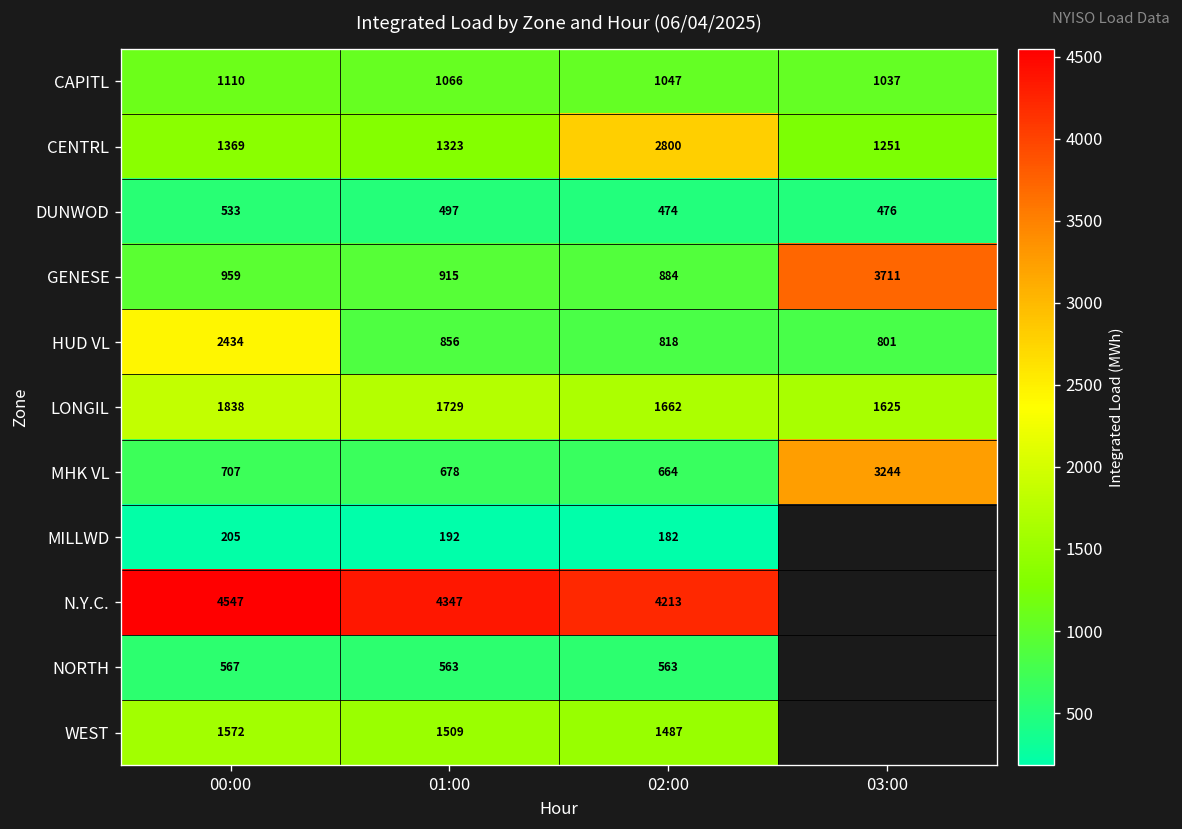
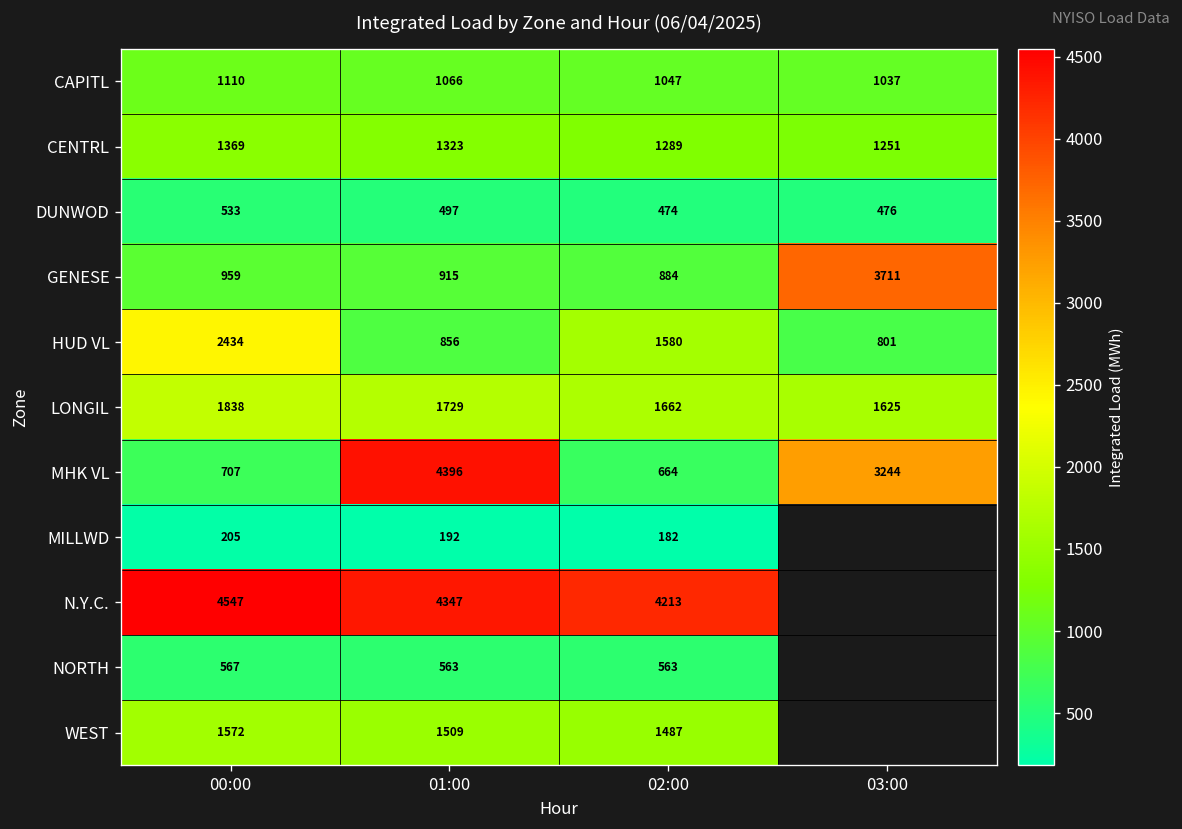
CENTRL, 02:00: 2800 -> 1289
HUD VL, 02:00: 818 -> 1580
MHK VL, 01:00: 678 -> 4396
